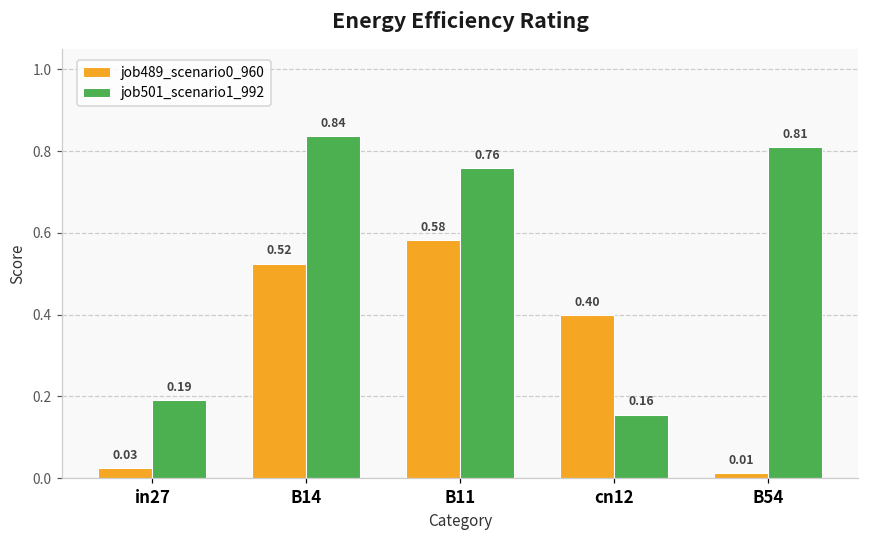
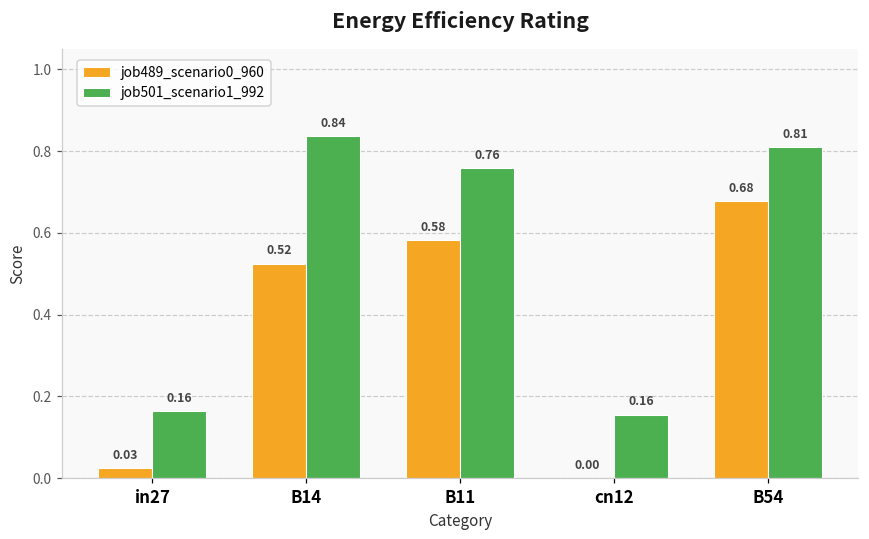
job501_scenario1_992, in27: 0.19 -> 0.16
job489_scenario0_960, cn12: 0.40 -> 0.00
job489_scenario0_960, B54: 0.01 -> 0.68
